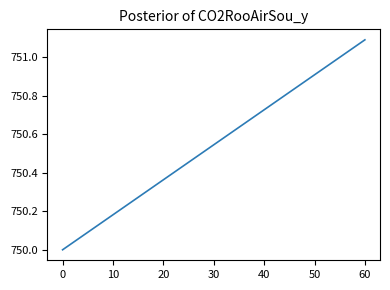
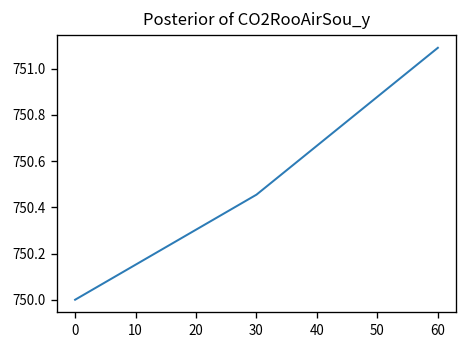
30: 750.55 -> 750.45
